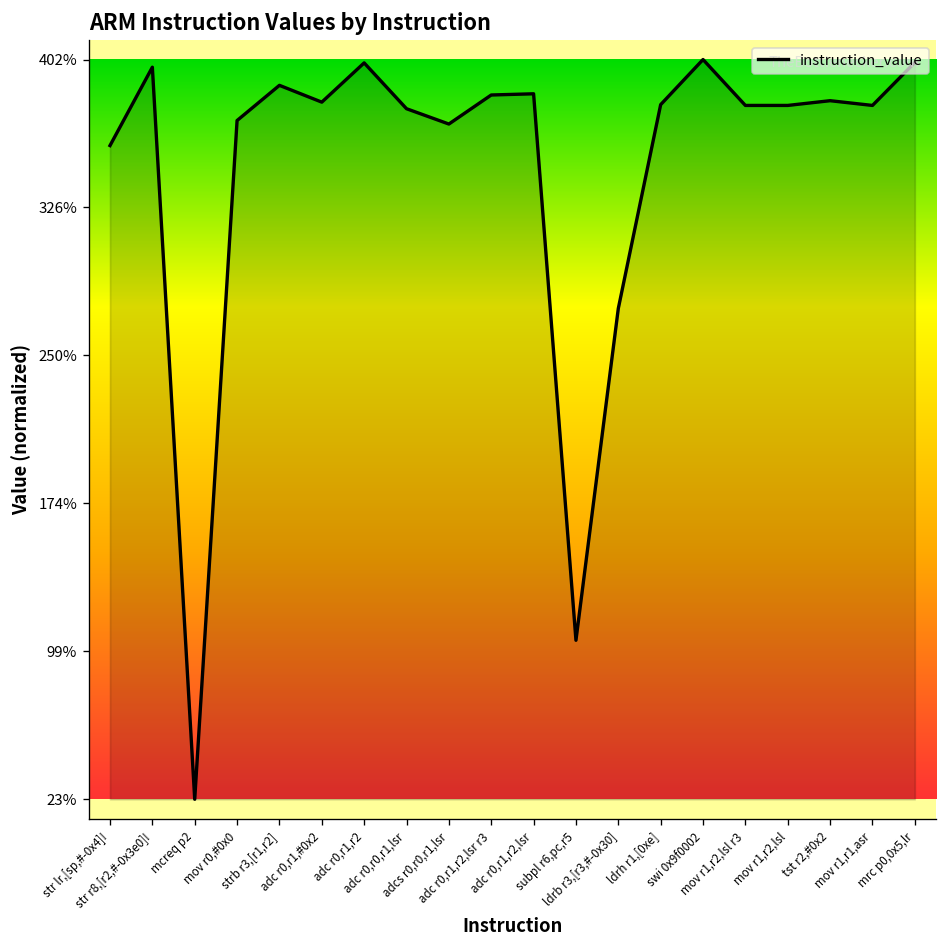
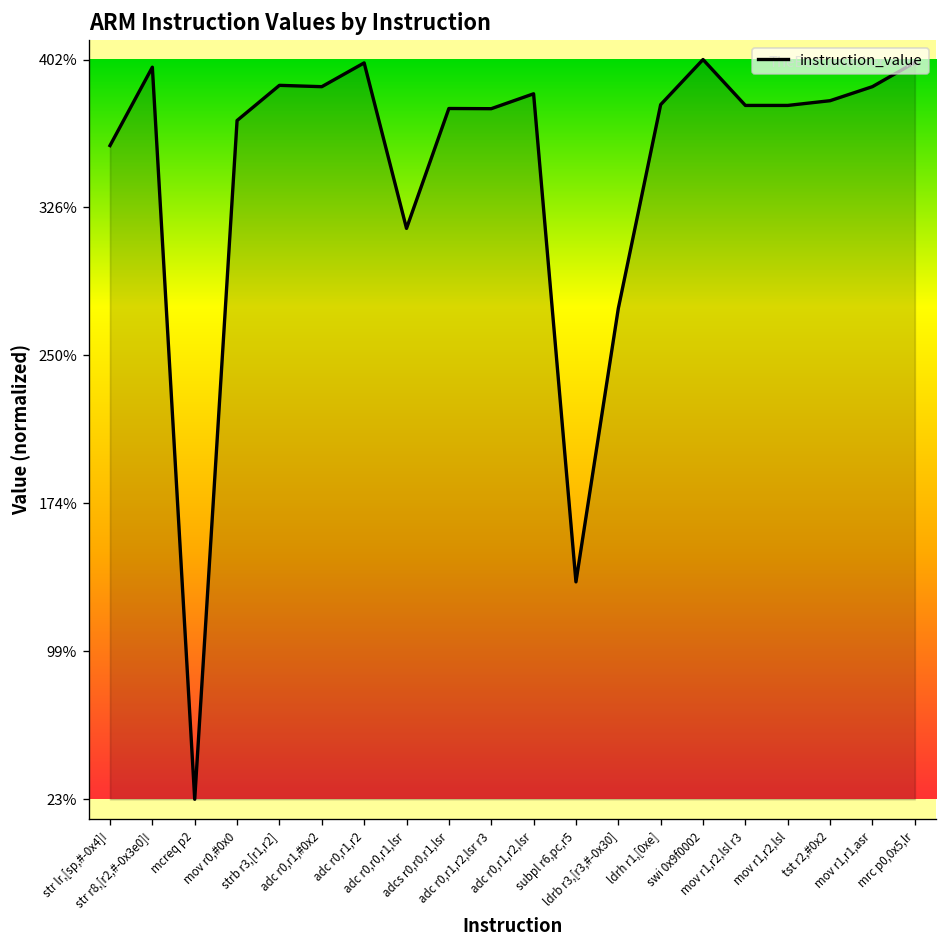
adc r0,r1,#0x2: 380% -> 388%
adc r0,r0,r1,lsr: 377% -> 316%
adcs r0,r0,r1,lsr: 369% -> 377%
adc r0,r1,r2,lsr r3: 384% -> 377%
subpl r6,pc,r5: 105% -> 135%
mov r1,r1,asr: 379% -> 388%
